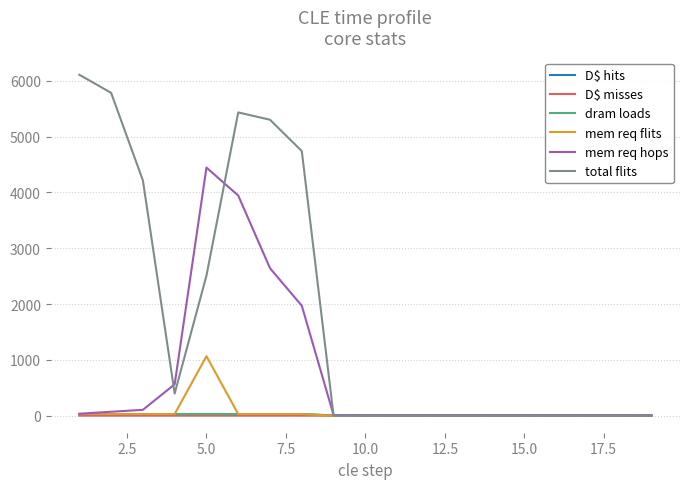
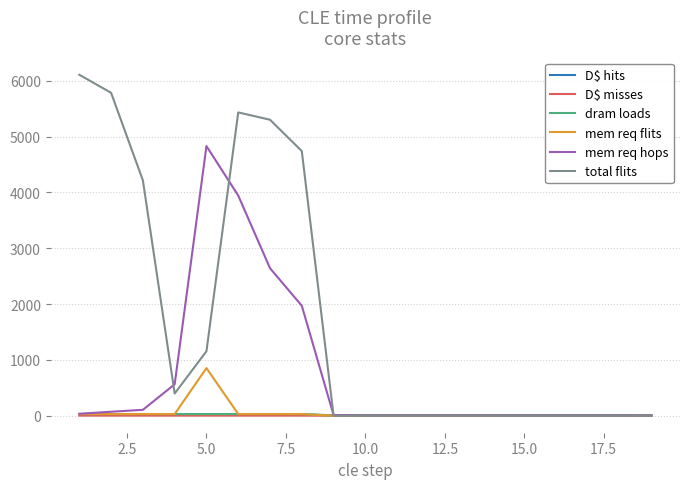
mem req flits, 5.0: 1100 -> 900
mem req hops, 5.0: 4400 -> 4800
total flits, 5.0: 2500 -> 1200
